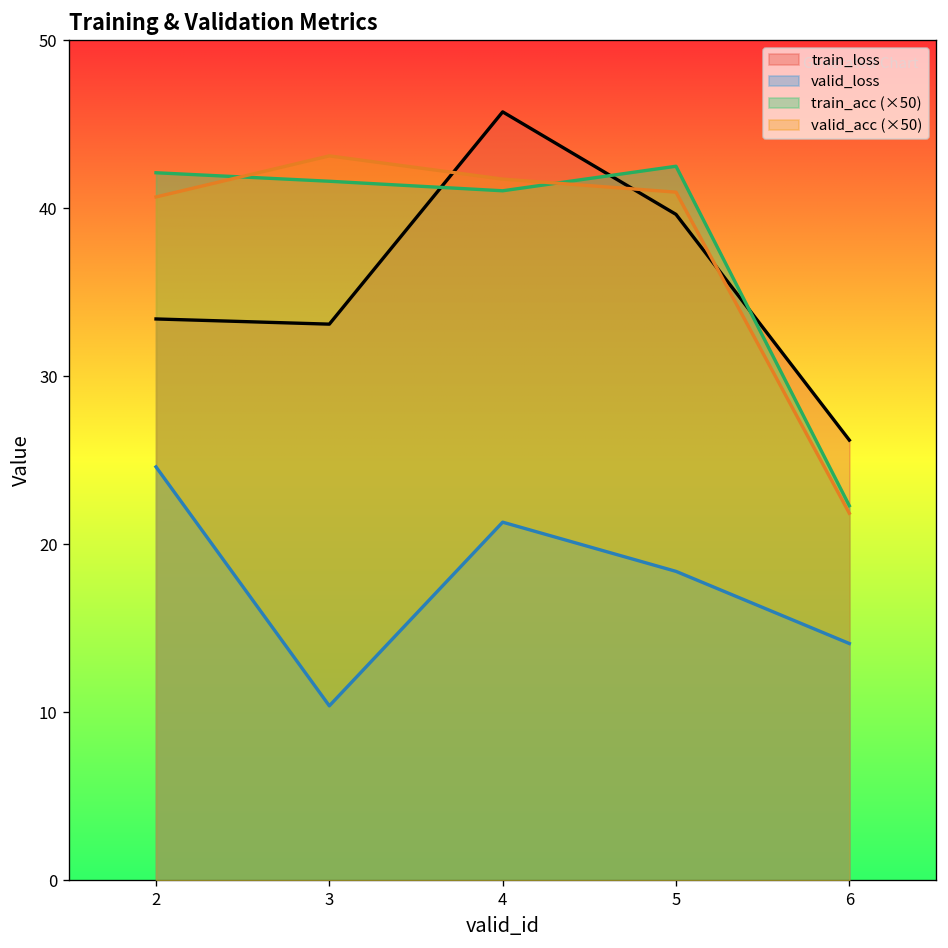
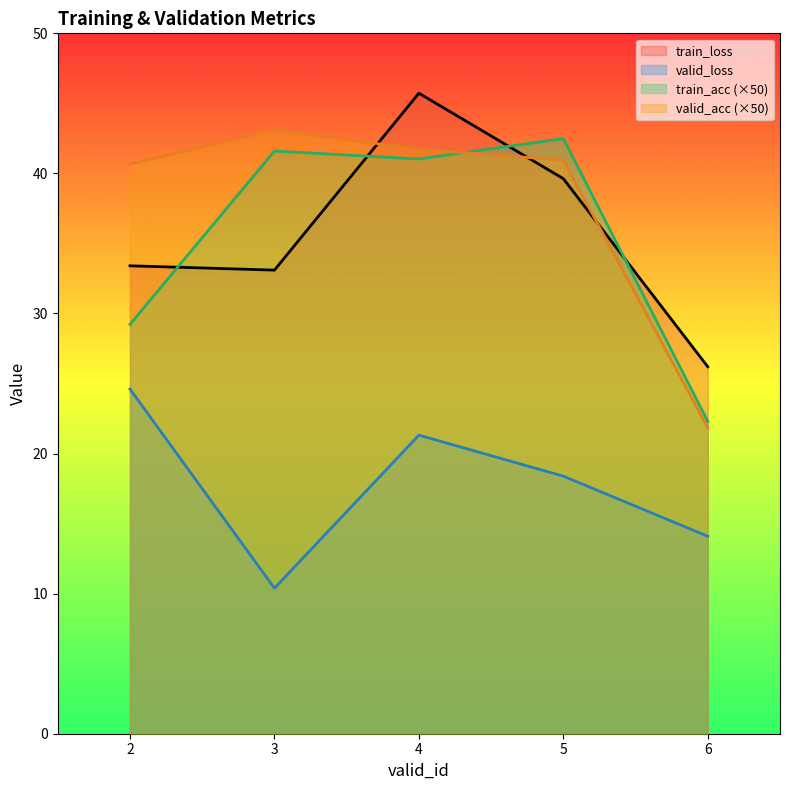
train_acc (×50), 2: 42.1 -> 29.2
